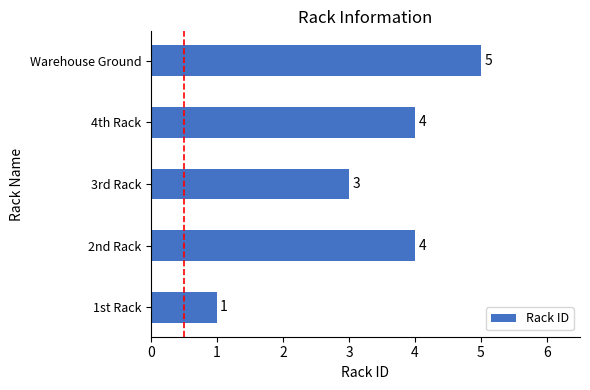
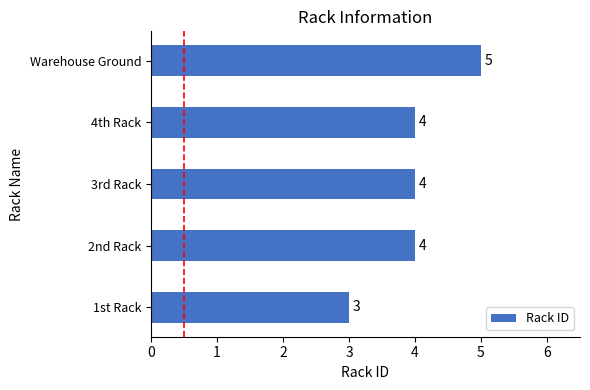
3rd Rack: 3 -> 4
1st Rack: 1 -> 3
